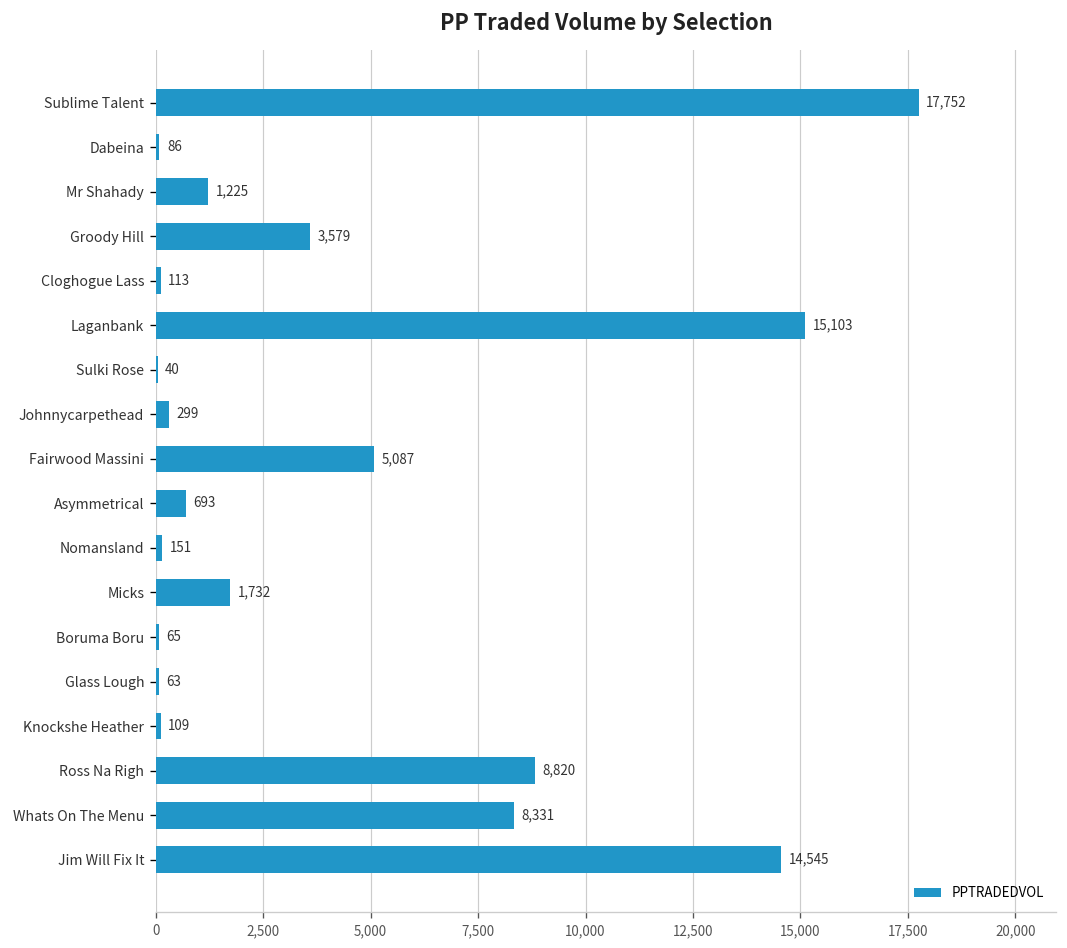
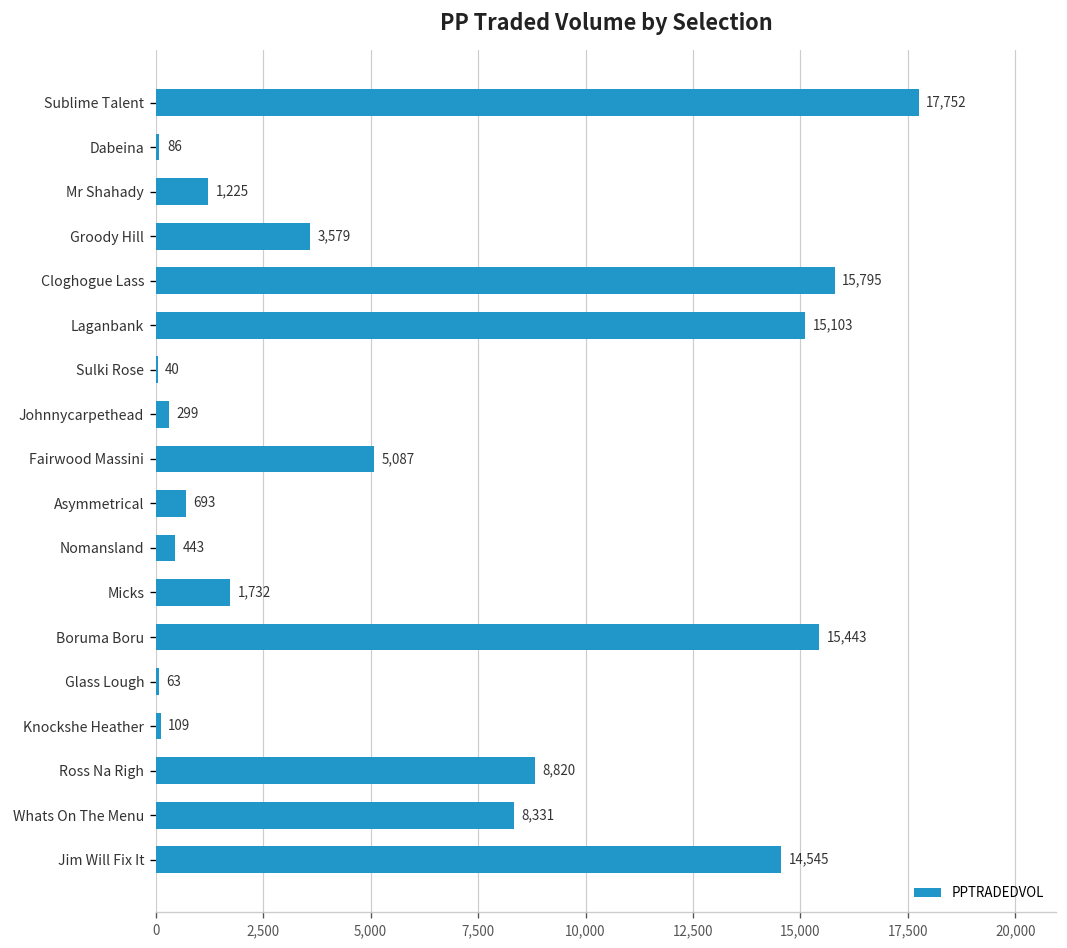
Cloghogue Lass: 113 -> 15,795
Nomansland: 151 -> 443
Boruma Boru: 65 -> 15,443
